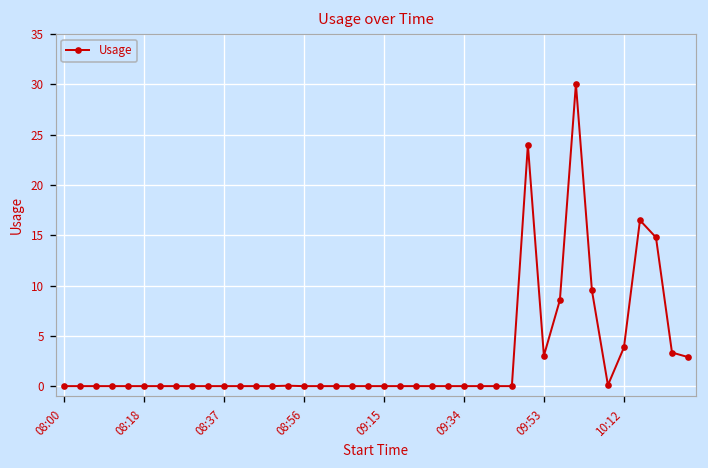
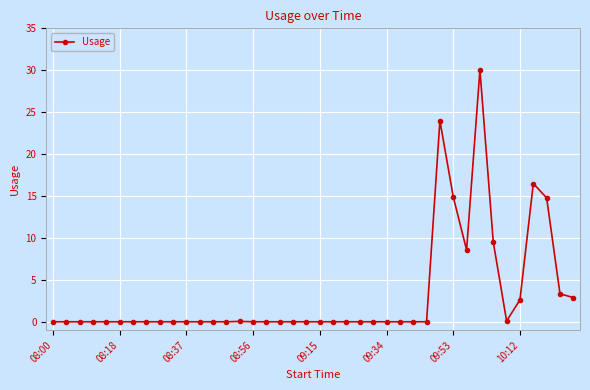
09:53: 3 -> 15
10:12: 4 -> 3
